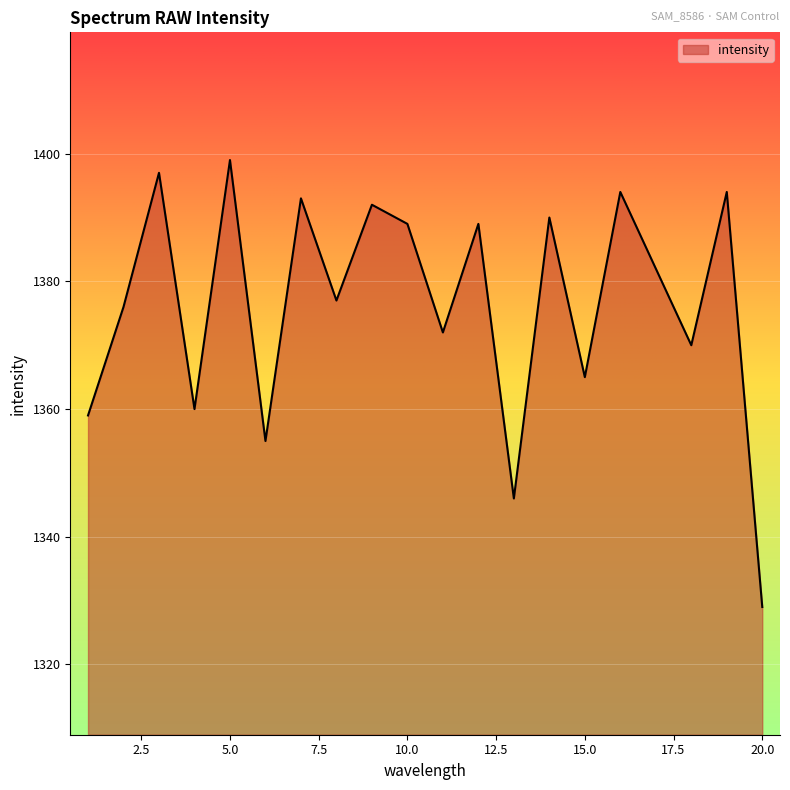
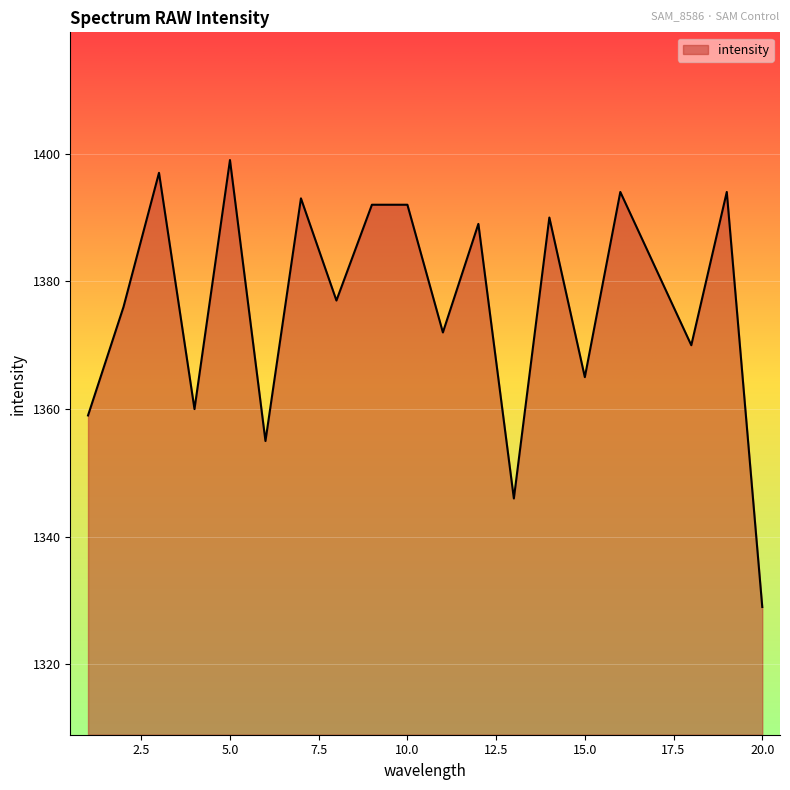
10.0: 1389 -> 1392
